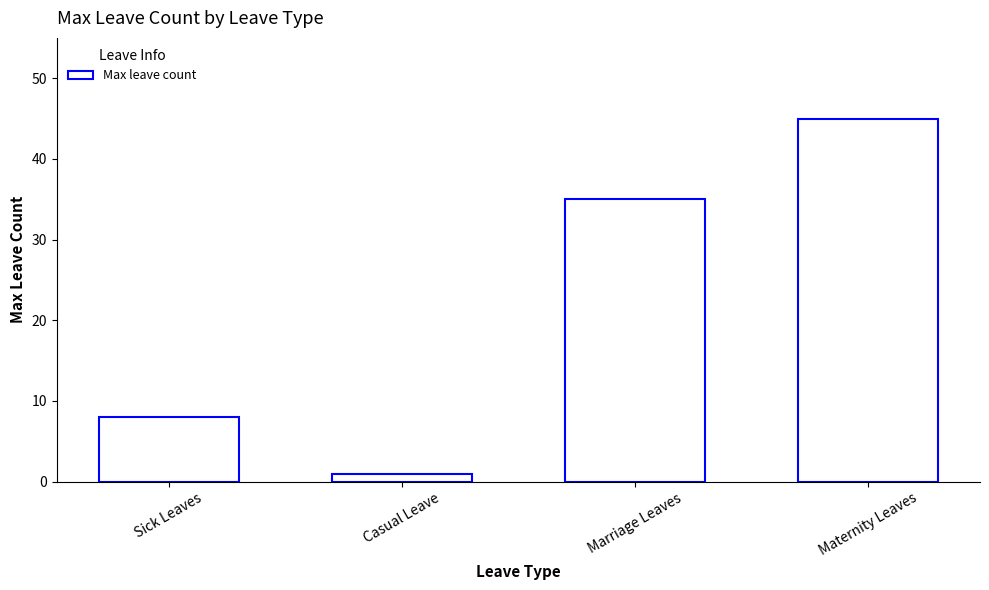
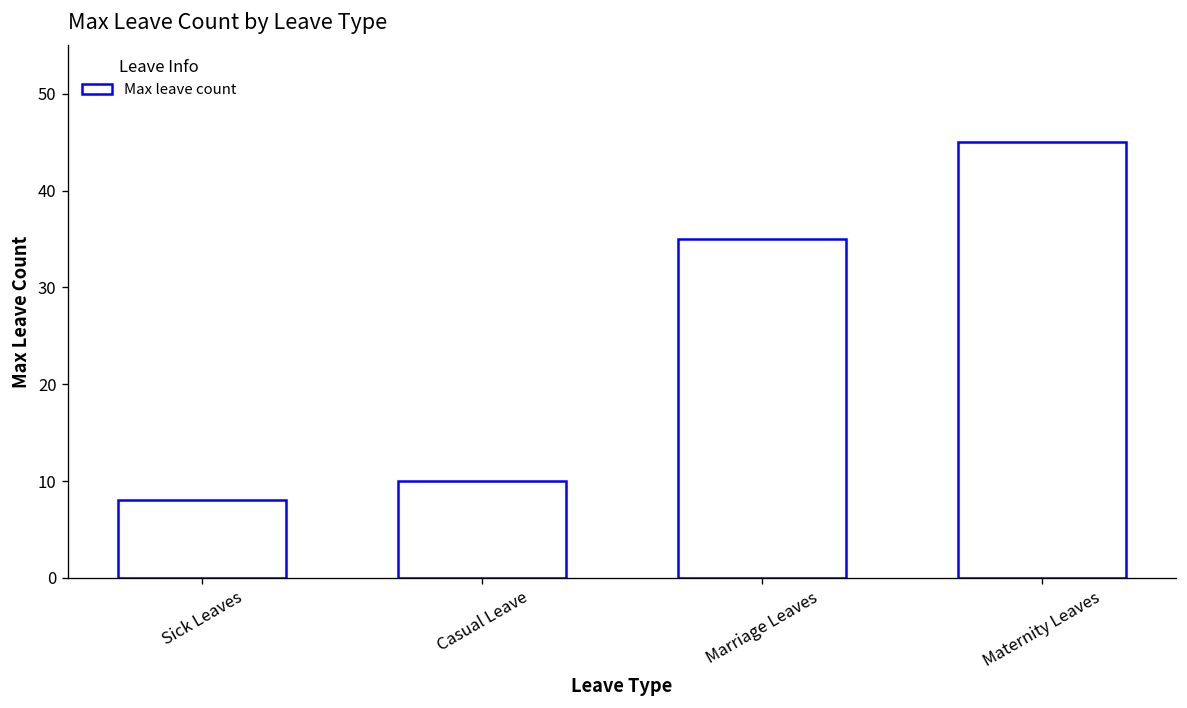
Casual Leave: 1 -> 10
